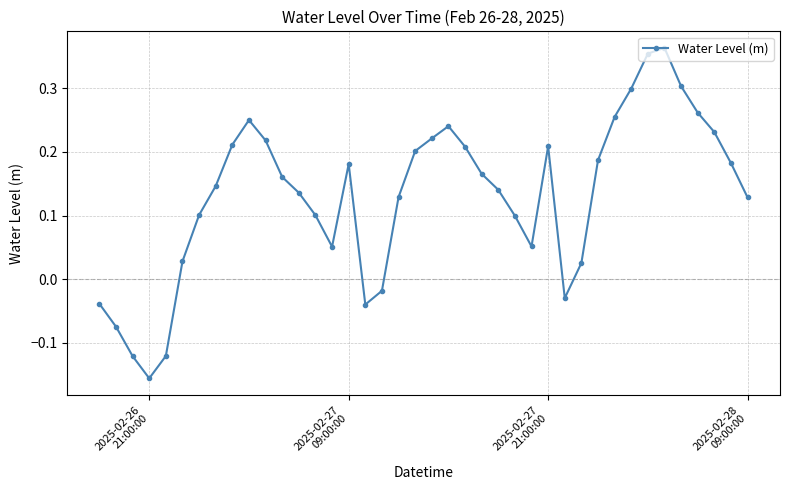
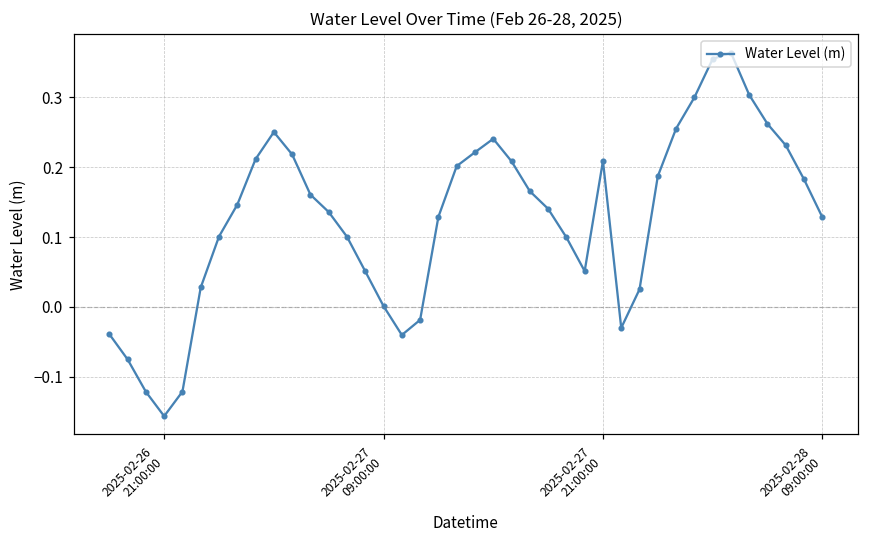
2025-02-27 09:00:00: 0.18 -> 0.00
